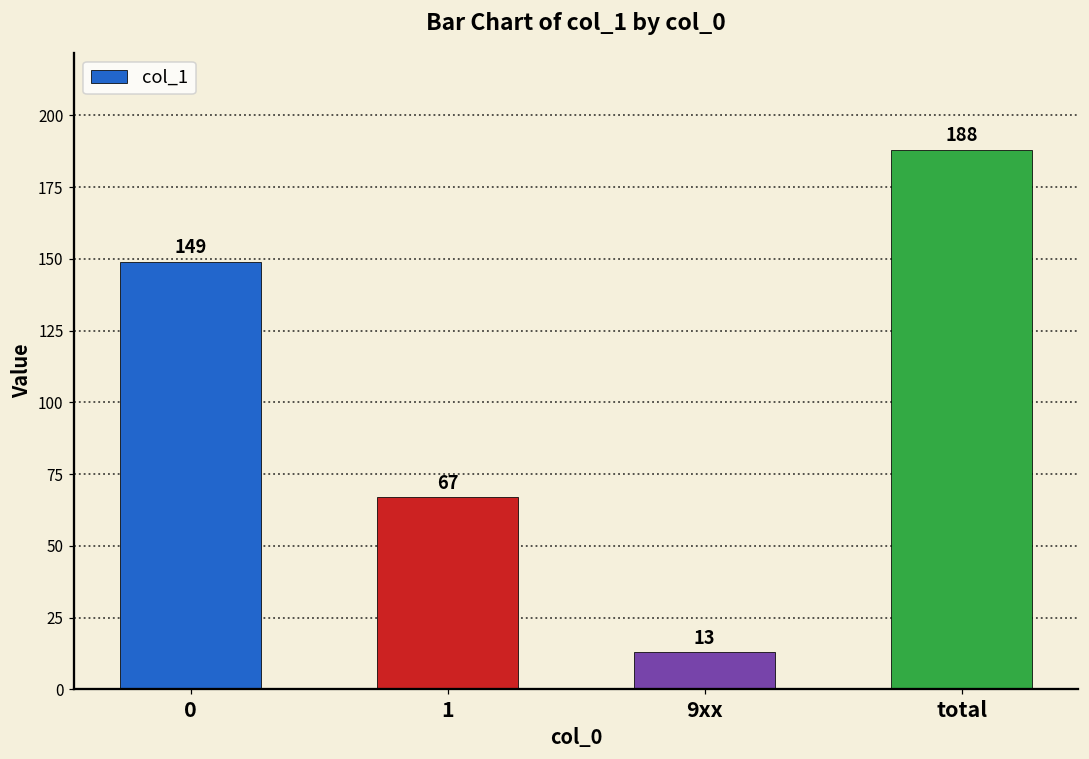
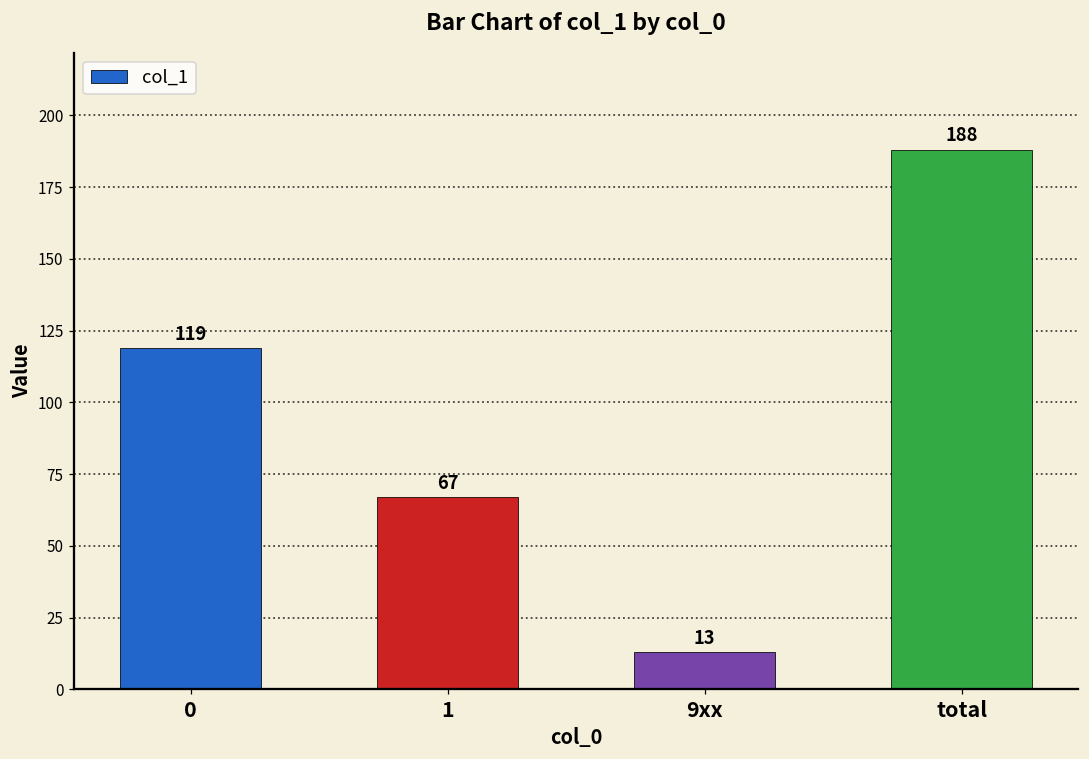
0: 149 -> 119
